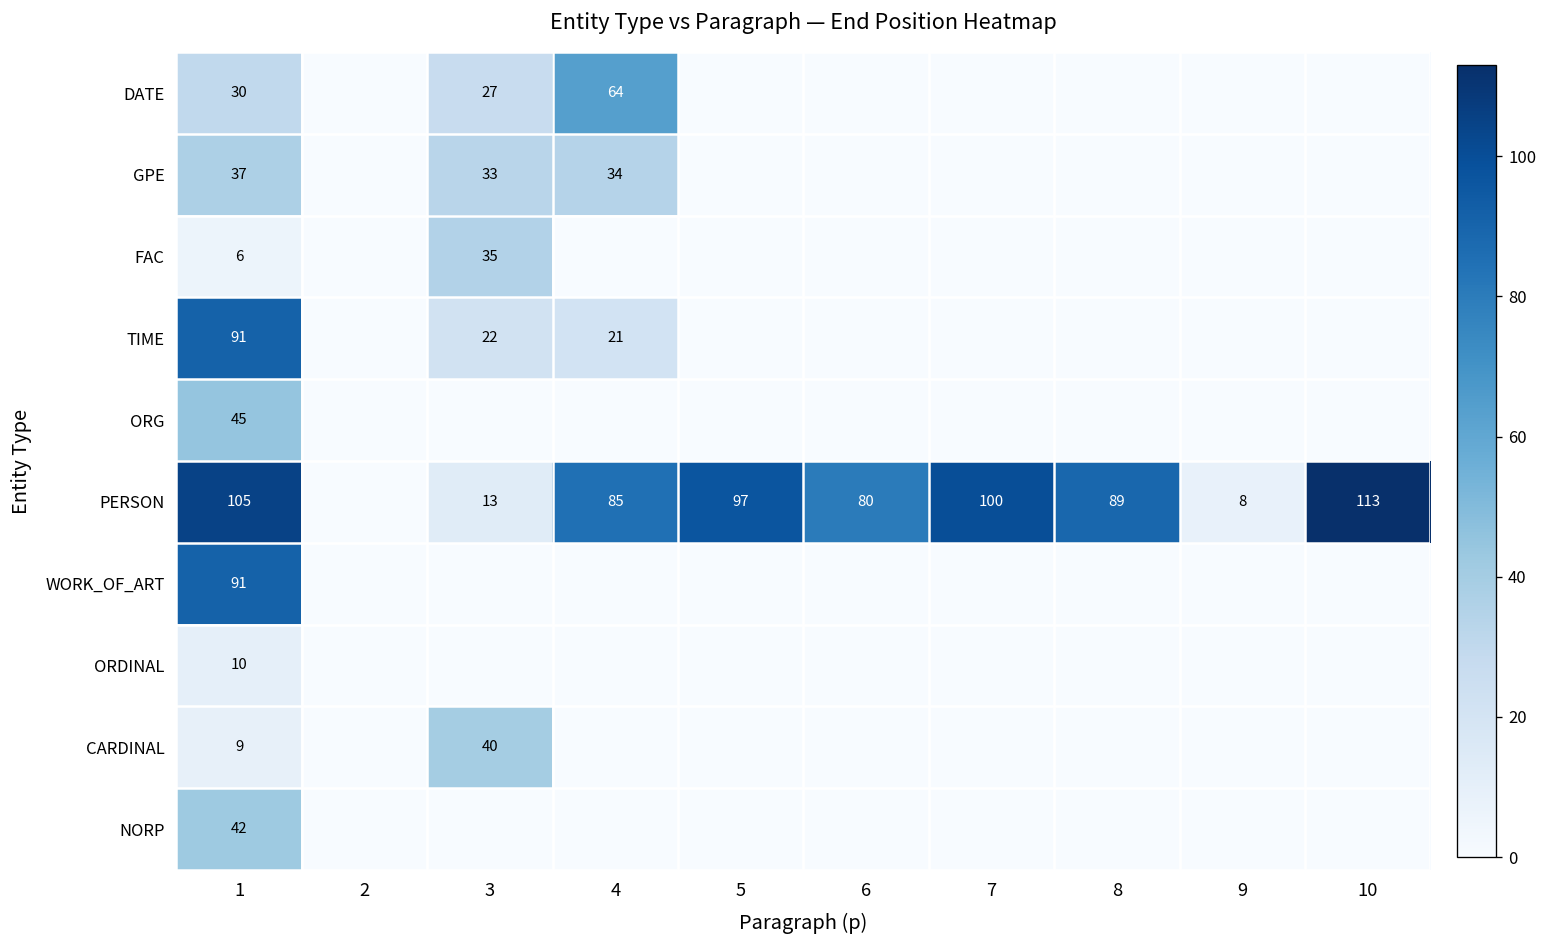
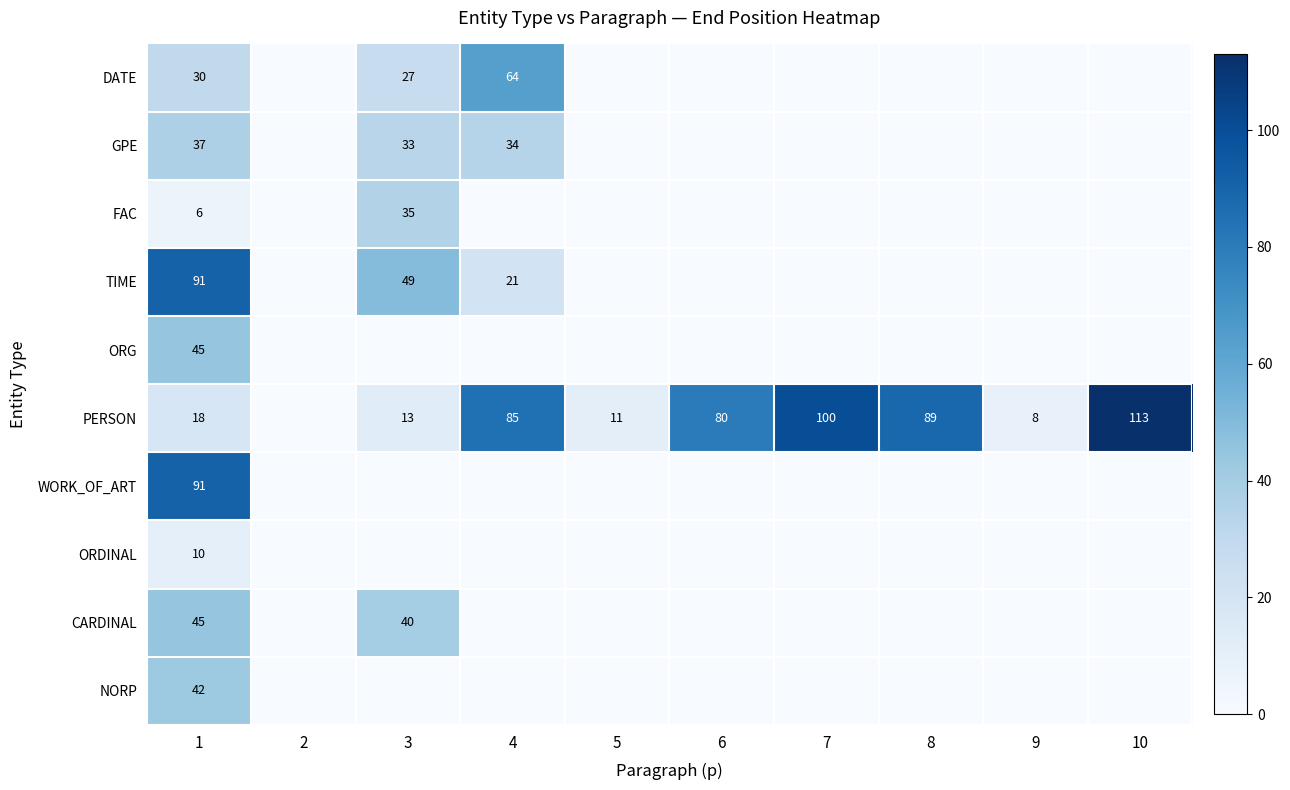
TIME, 3: 22 -> 49
PERSON, 1: 105 -> 18
PERSON, 5: 97 -> 11
CARDINAL, 1: 9 -> 45
